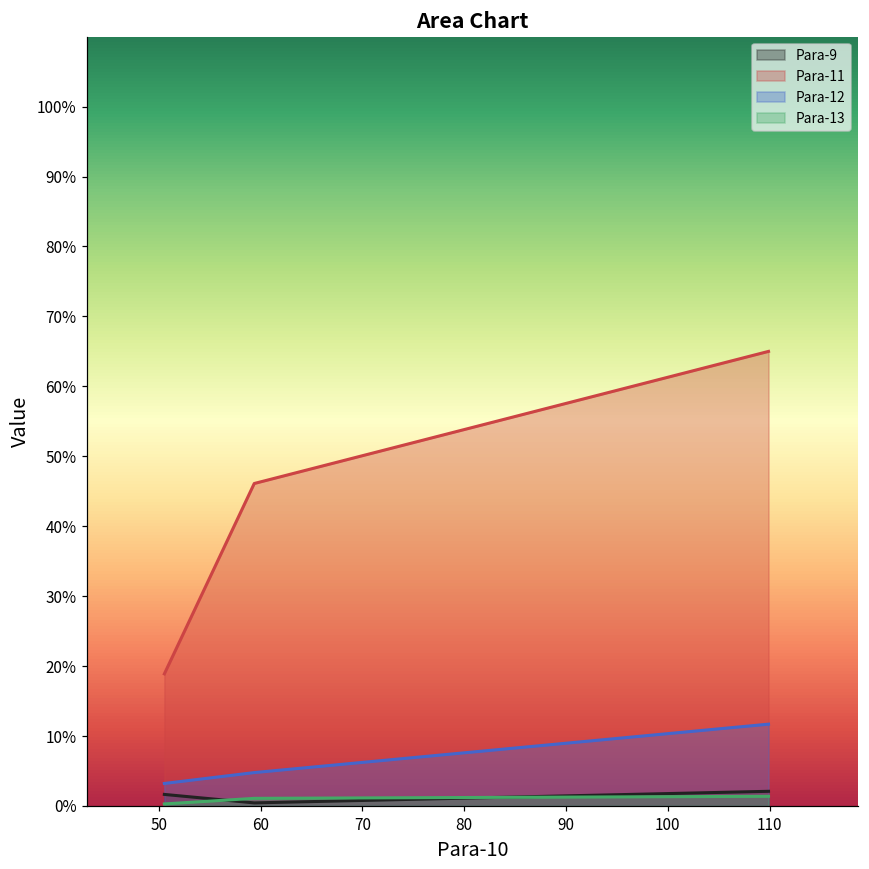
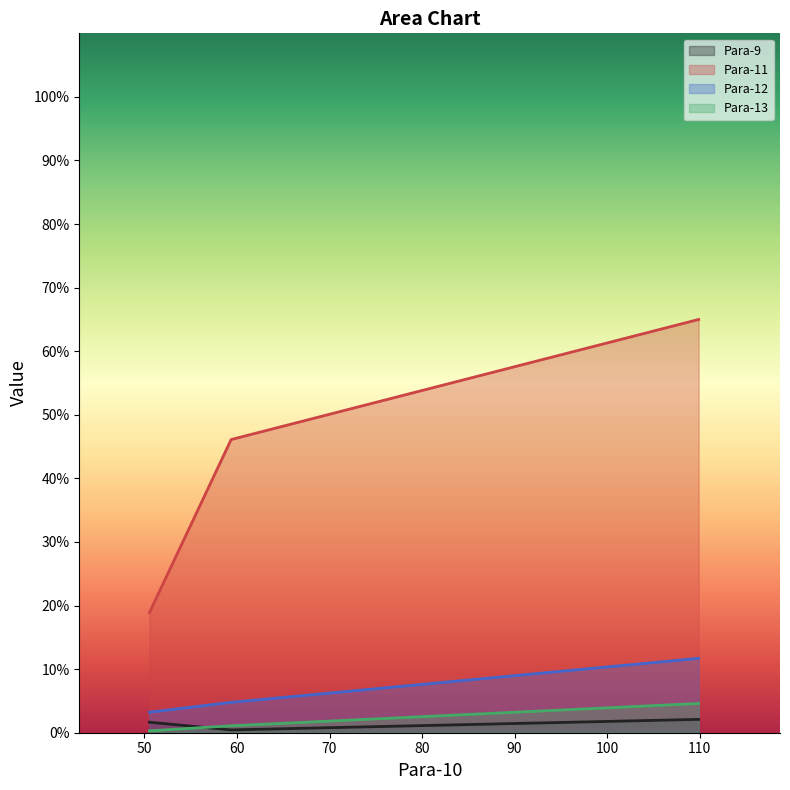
Para-13, 110: 1% -> 5%
